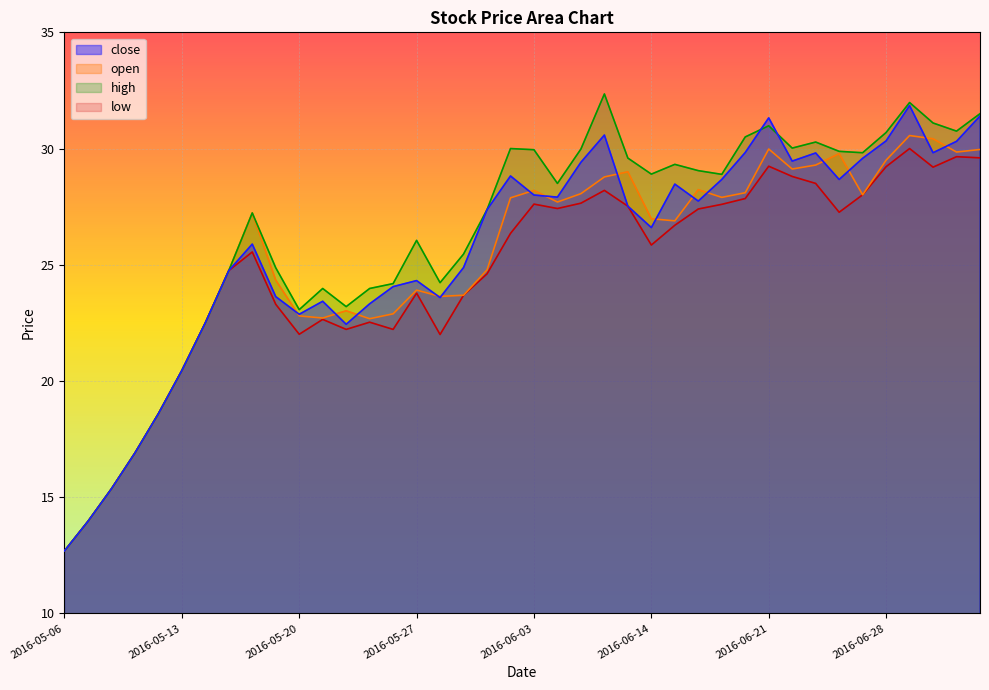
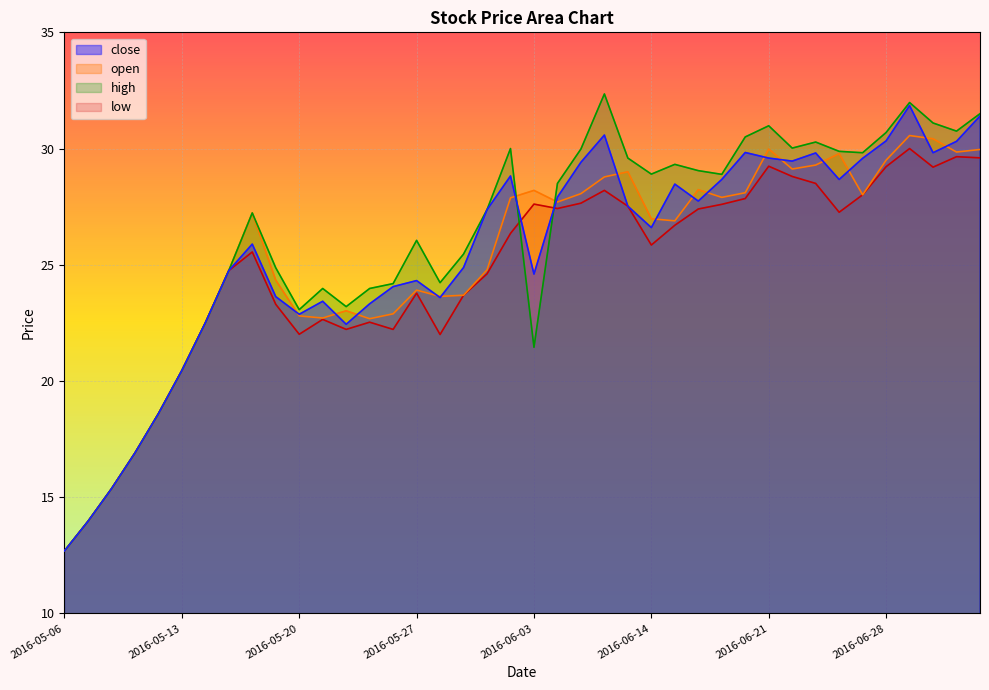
high, 2016-06-03: 30.0 -> 21.5
close, 2016-06-03: 28.0 -> 24.6
close, 2016-06-21: 31.3 -> 29.6
